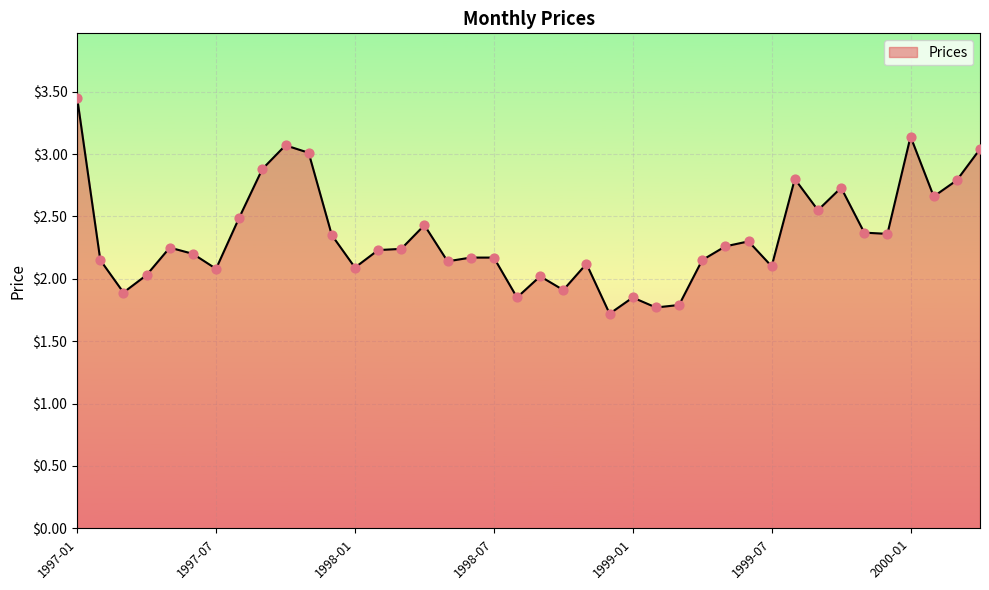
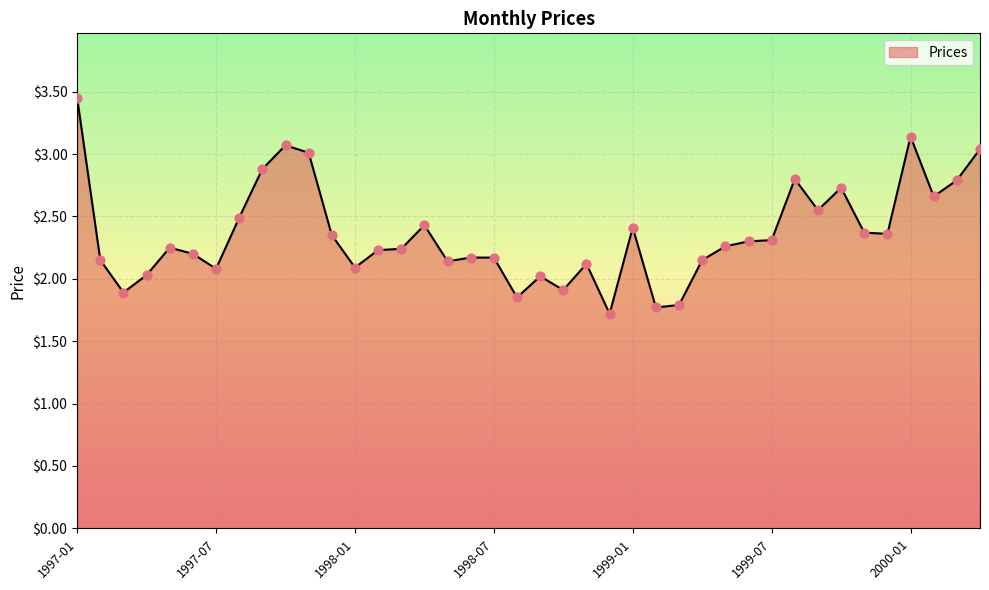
1999-01: $1.85 -> $2.41
1999-07: $2.10 -> $2.31
